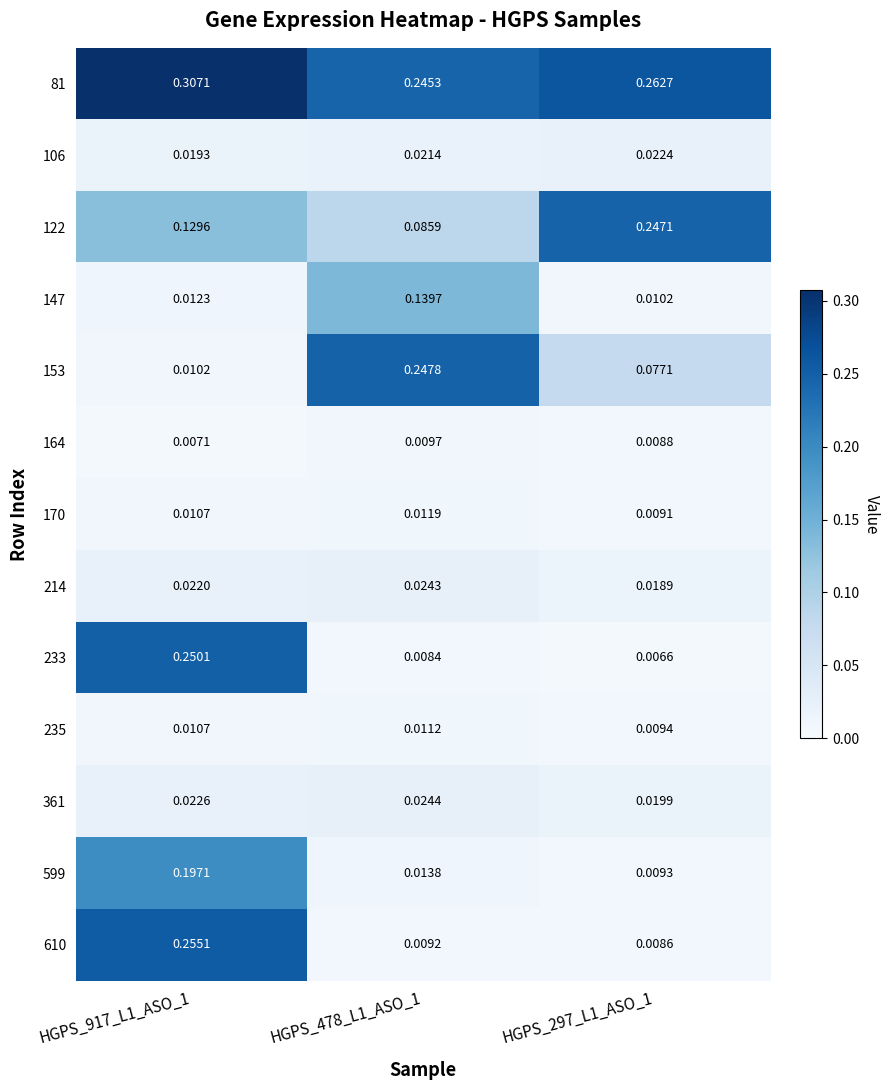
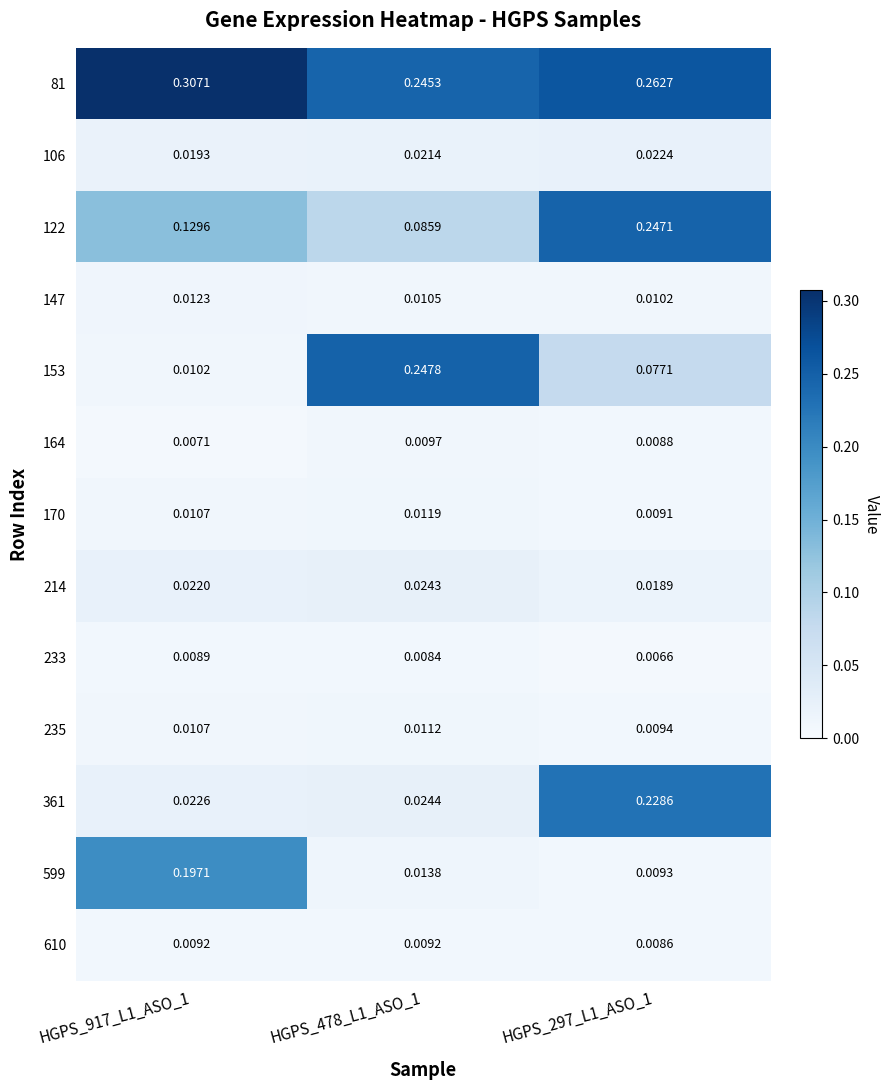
147, HGPS_478_L1_ASO_1: 0.1397 -> 0.0105
233, HGPS_917_L1_ASO_1: 0.2501 -> 0.0089
361, HGPS_297_L1_ASO_1: 0.0199 -> 0.2286
610, HGPS_917_L1_ASO_1: 0.2551 -> 0.0092
